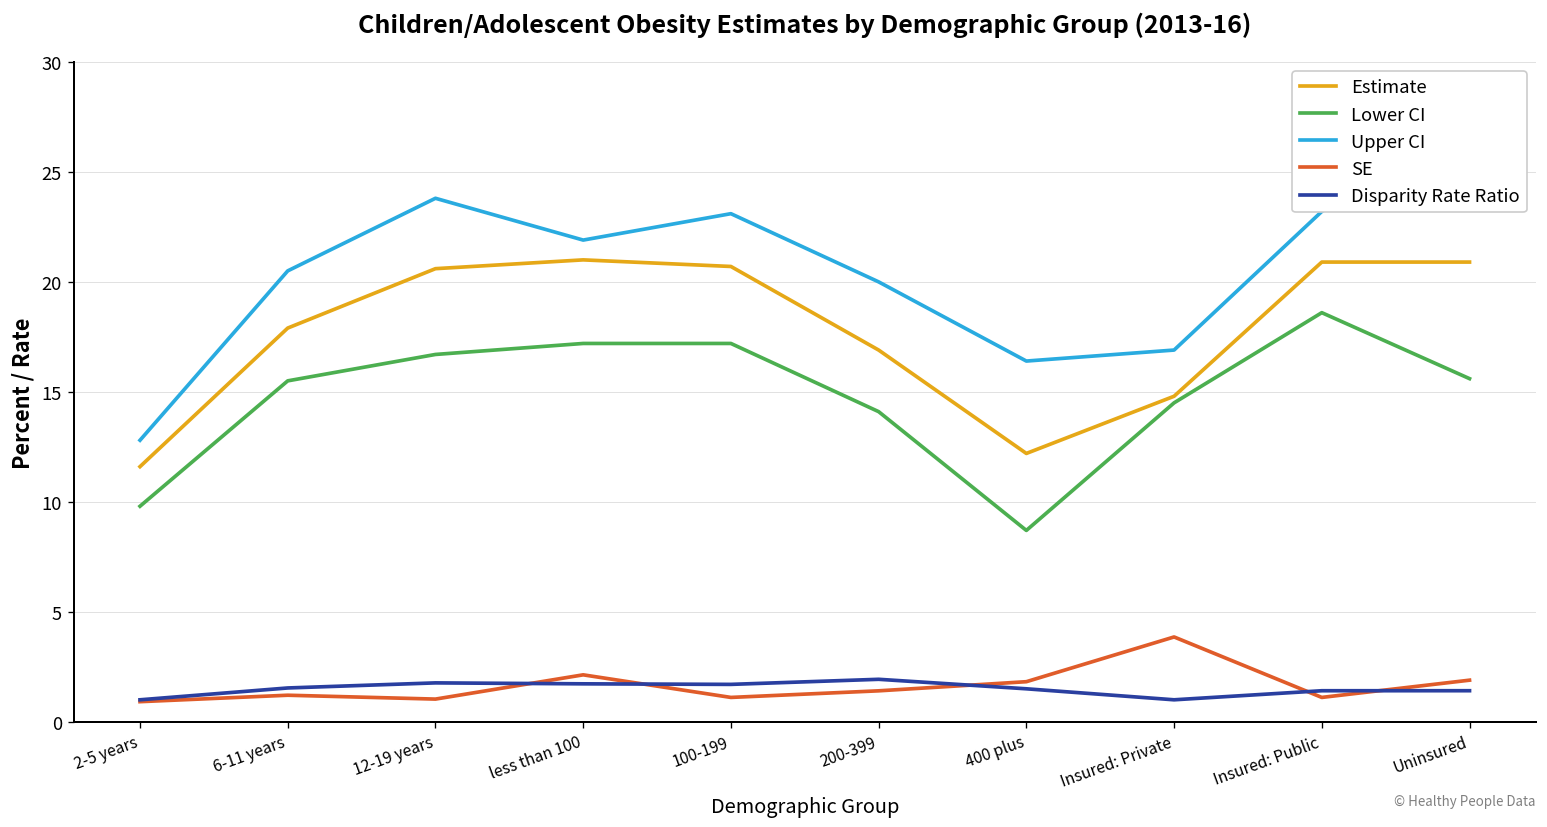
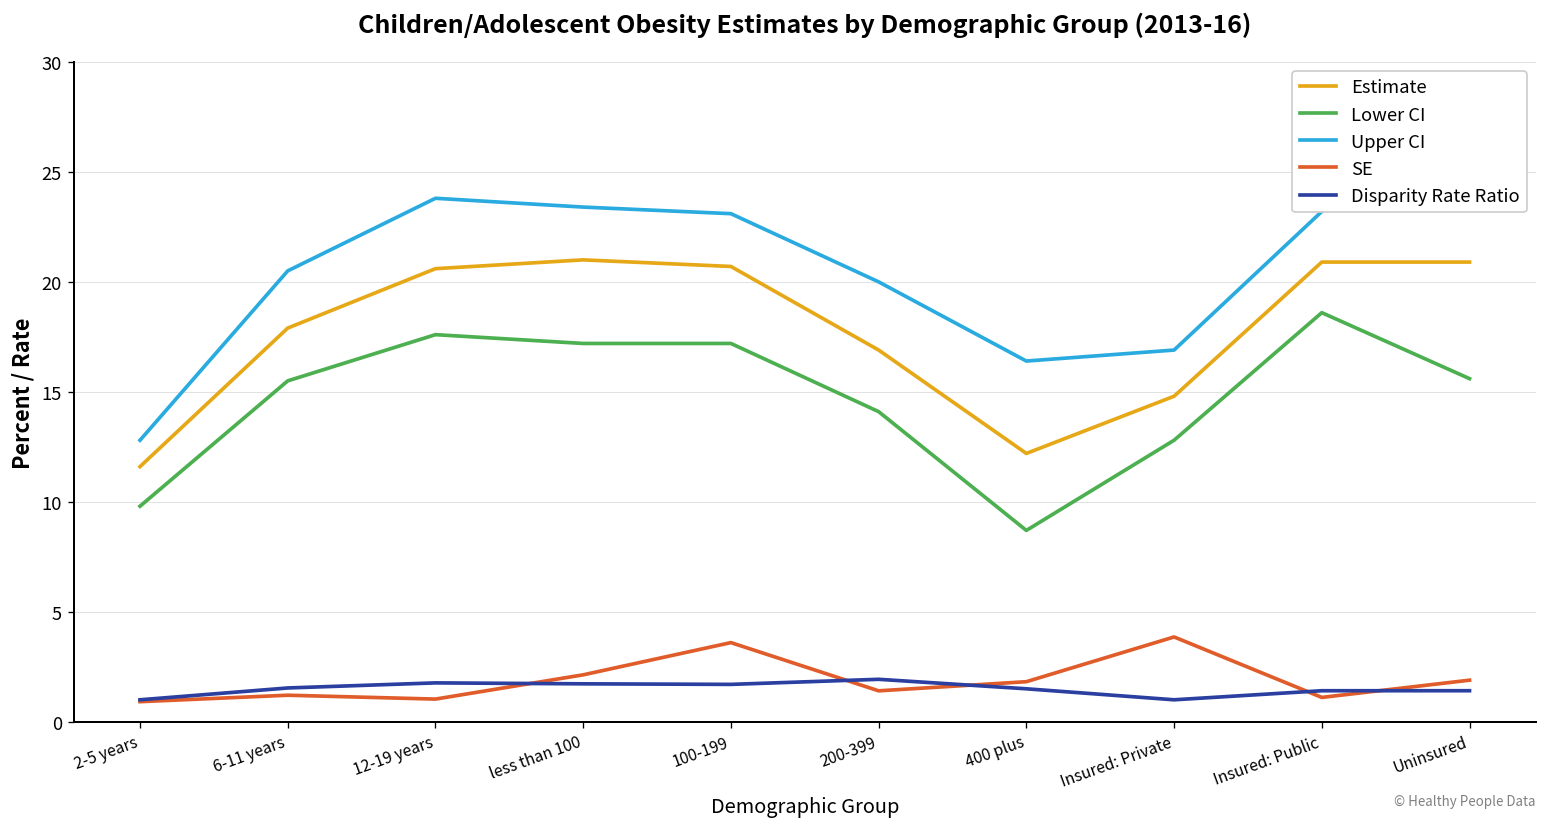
Lower CI, 12-19 years: 16.7 -> 17.6
Upper CI, less than 100: 21.9 -> 23.4
SE, 100-199: 1.1 -> 3.6
Lower CI, Insured: Private: 14.5 -> 12.8
